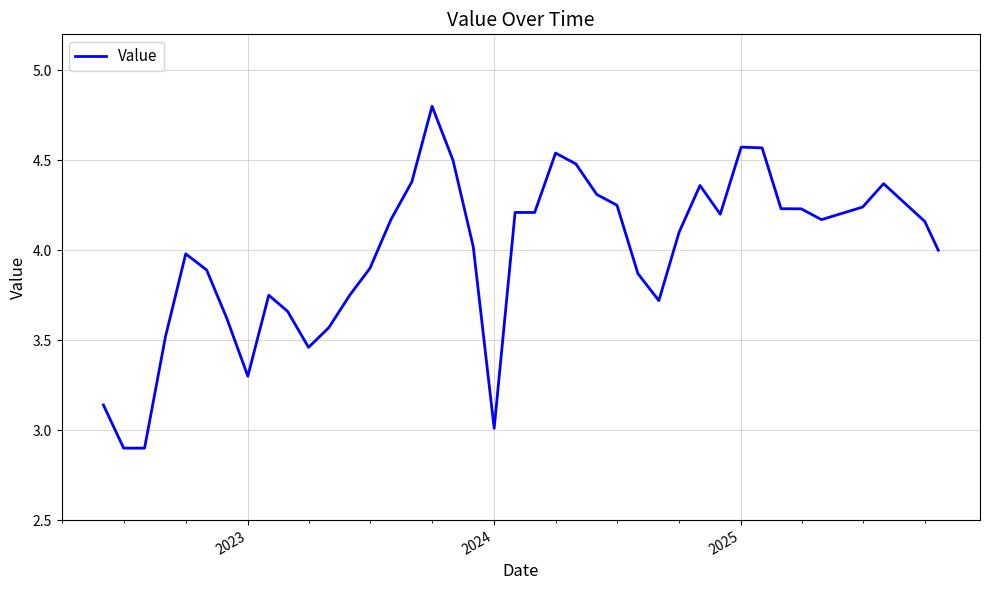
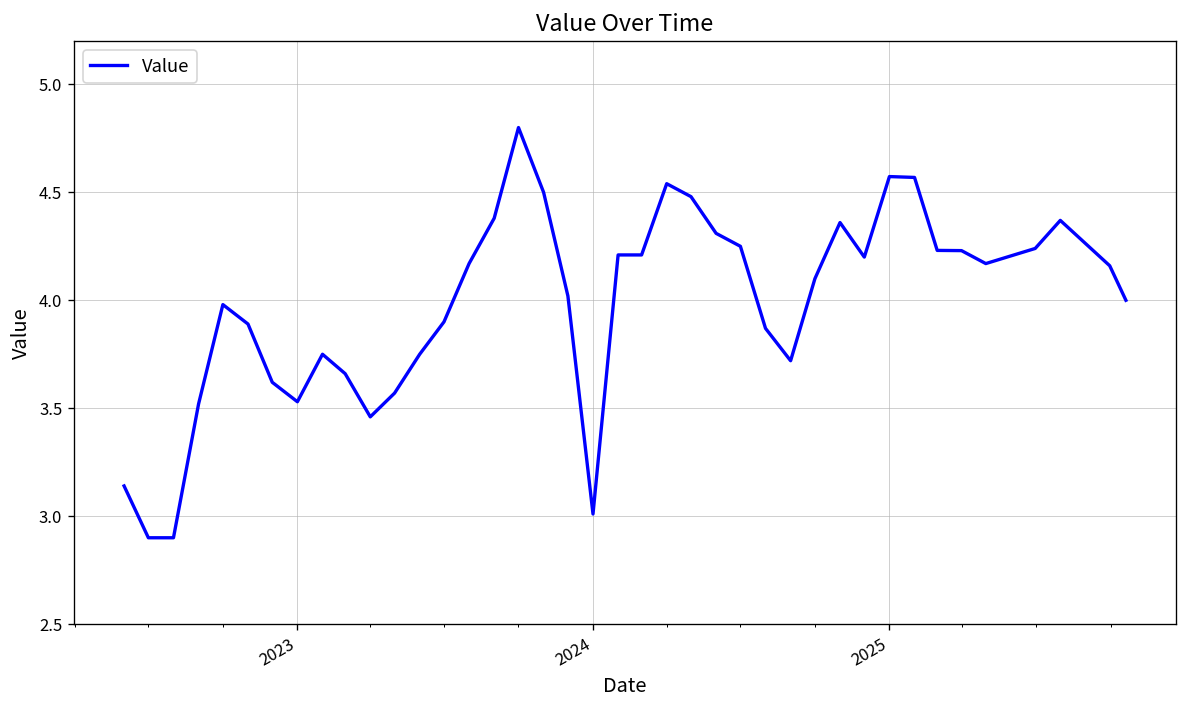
2023: 3.30 -> 3.53
